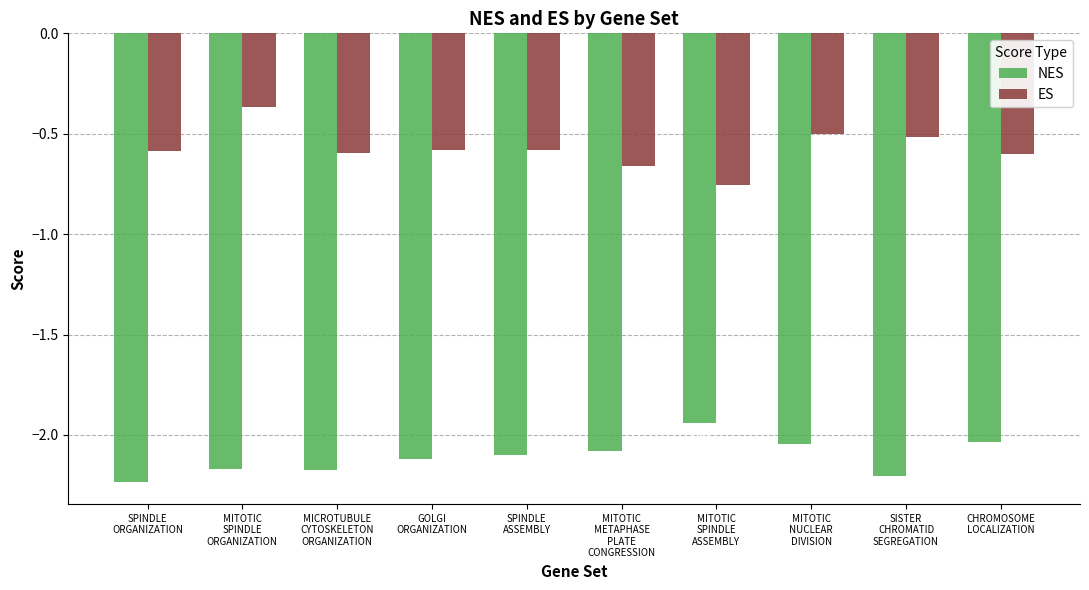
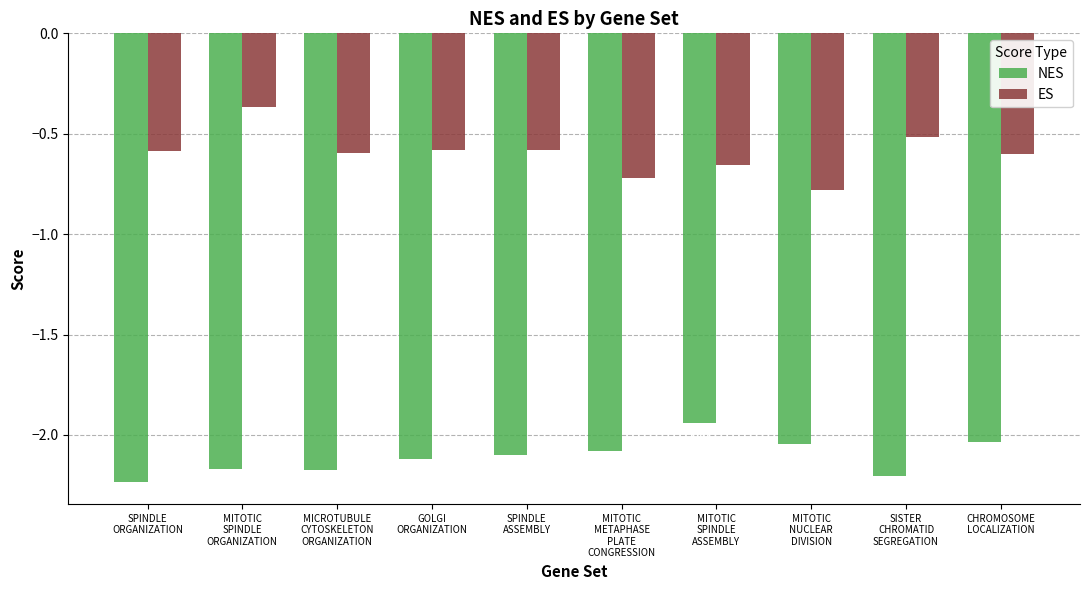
ES, MITOTIC METAPHASE PLATE CONGRESSION: -0.66 -> -0.72
ES, MITOTIC SPINDLE ASSEMBLY: -0.76 -> -0.65
ES, MITOTIC NUCLEAR DIVISION: -0.50 -> -0.78
